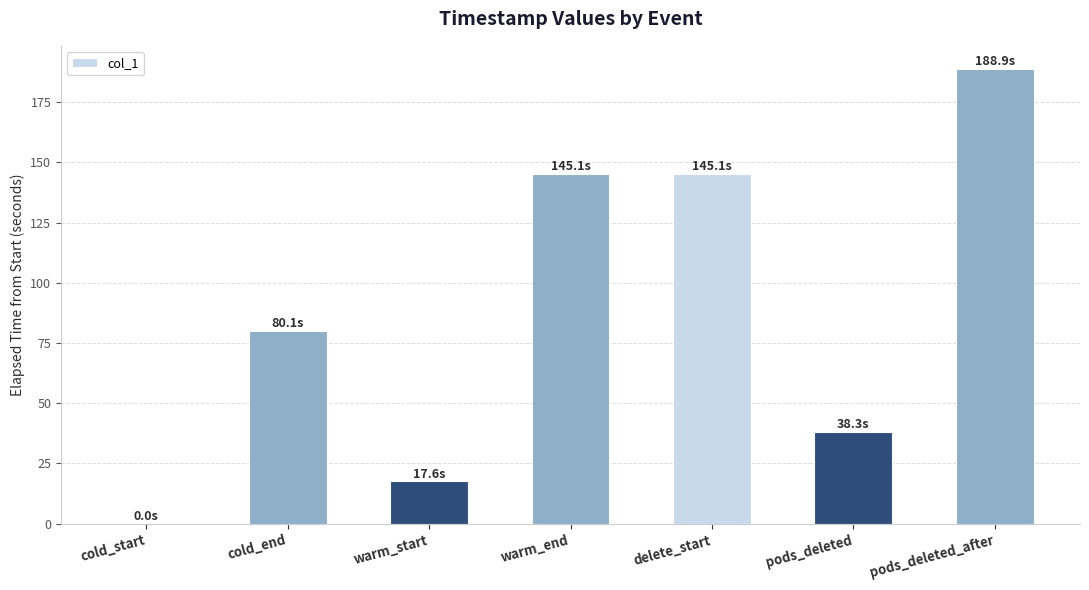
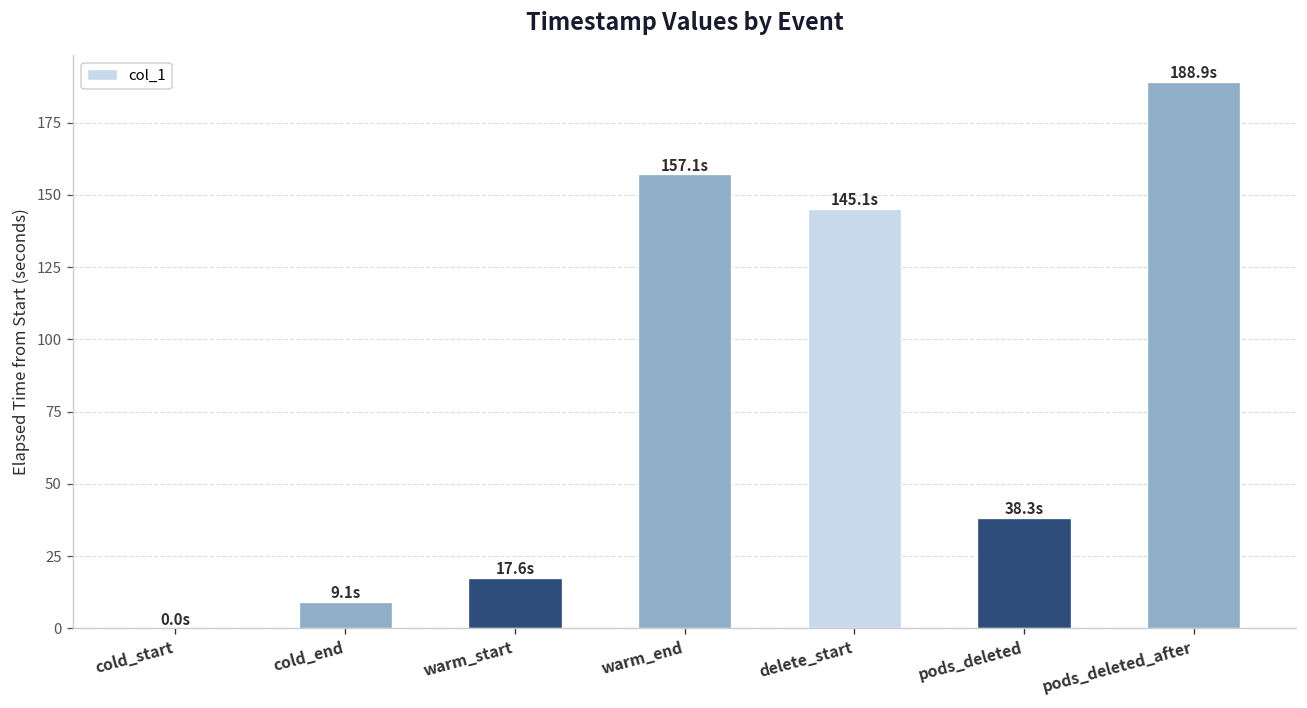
cold_end: 80.1s -> 9.1s
warm_end: 145.1s -> 157.1s
